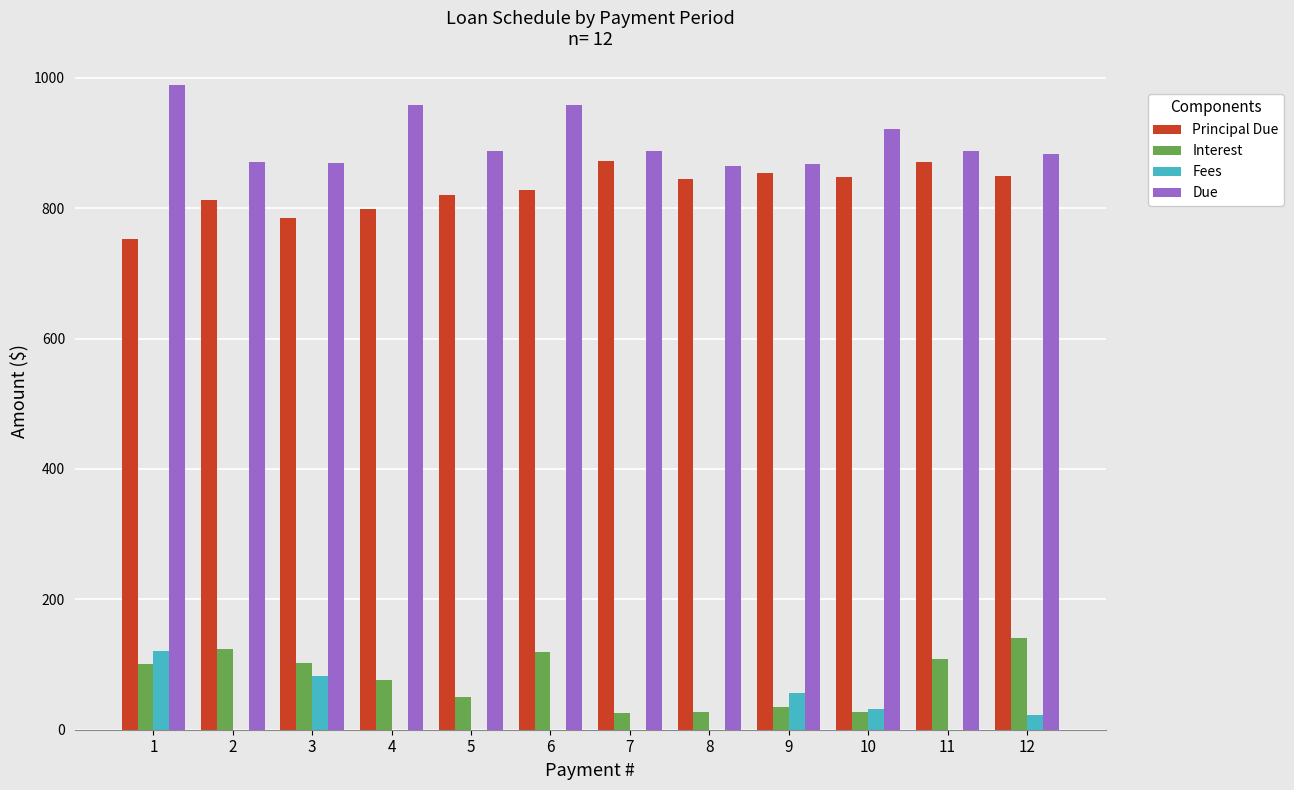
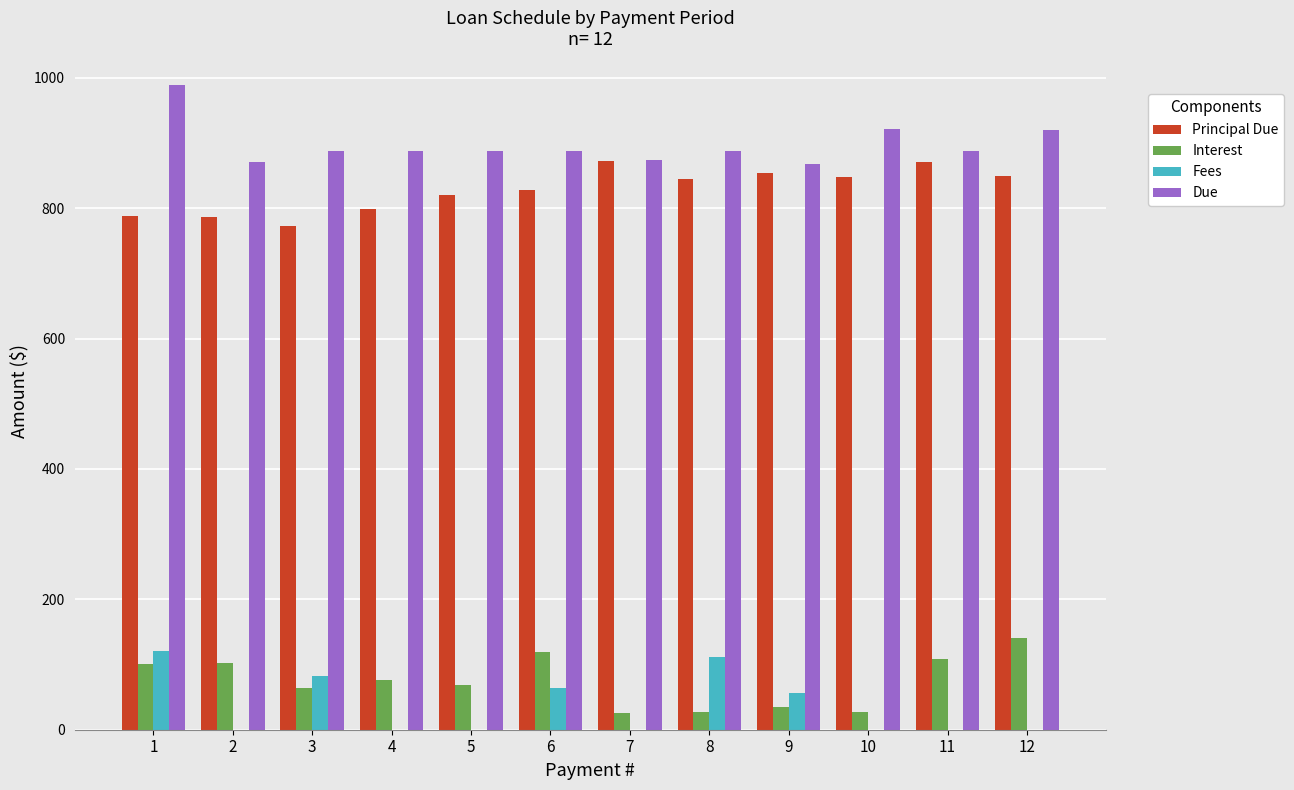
Principal Due, 1: 750 -> 790
Principal Due, 2: 810 -> 790
Interest, 2: 120 -> 100
Principal Due, 3: 790 -> 770
Interest, 3: 100 -> 60
Due, 3: 870 -> 890
Due, 4: 960 -> 890
Interest, 5: 50 -> 70
Fees, 6: 0 -> 60
Due, 6: 960 -> 890
Due, 7: 890 -> 870
Fees, 8: 0 -> 110
Due, 8: 870 -> 890
Fees, 10: 30 -> 0
Fees, 12: 20 -> 0
Due, 12: 880 -> 920
